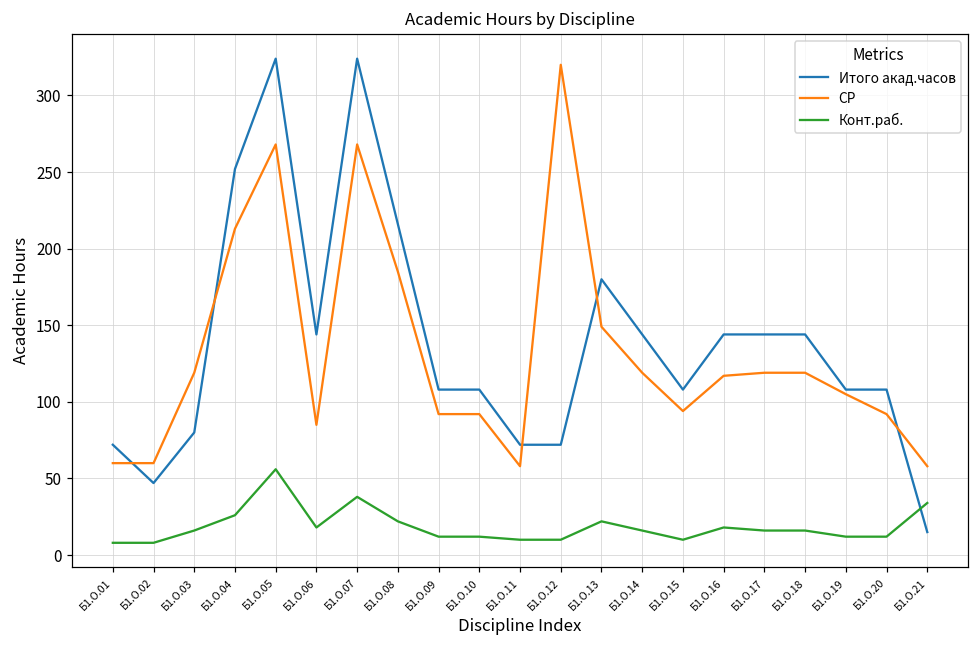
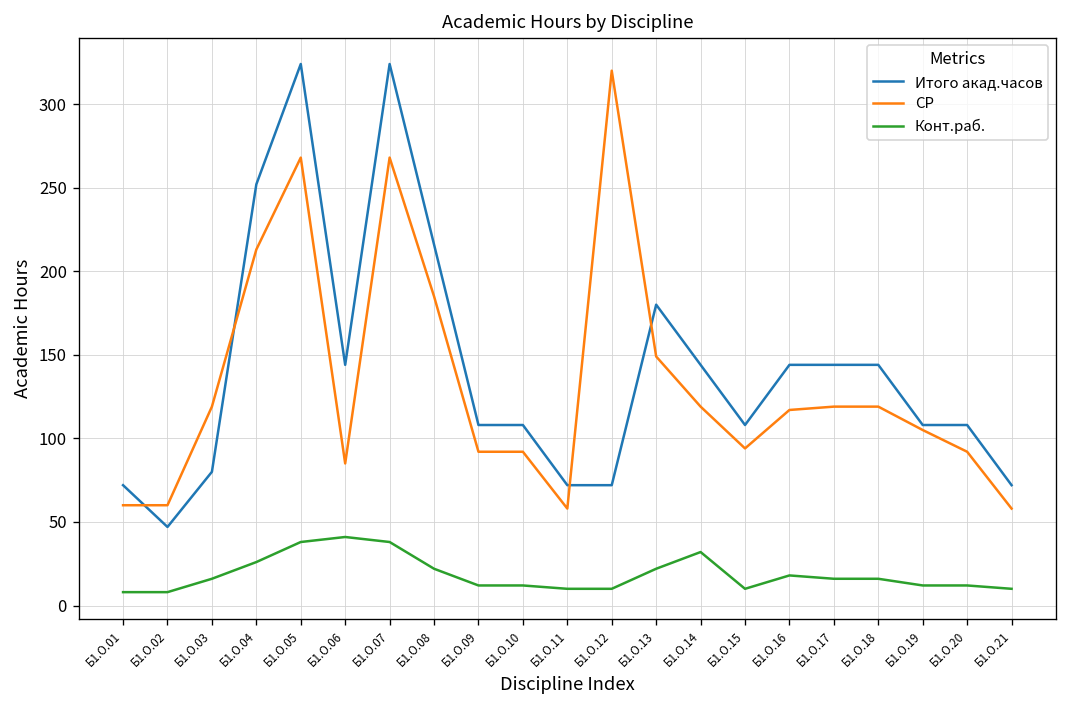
Конт.раб., Б1.О.05: 56 -> 38
Конт.раб., Б1.О.06: 18 -> 41
Конт.раб., Б1.О.14: 16 -> 32
Итого акад.часов, Б1.О.21: 15 -> 72
Конт.раб., Б1.О.21: 34 -> 10
